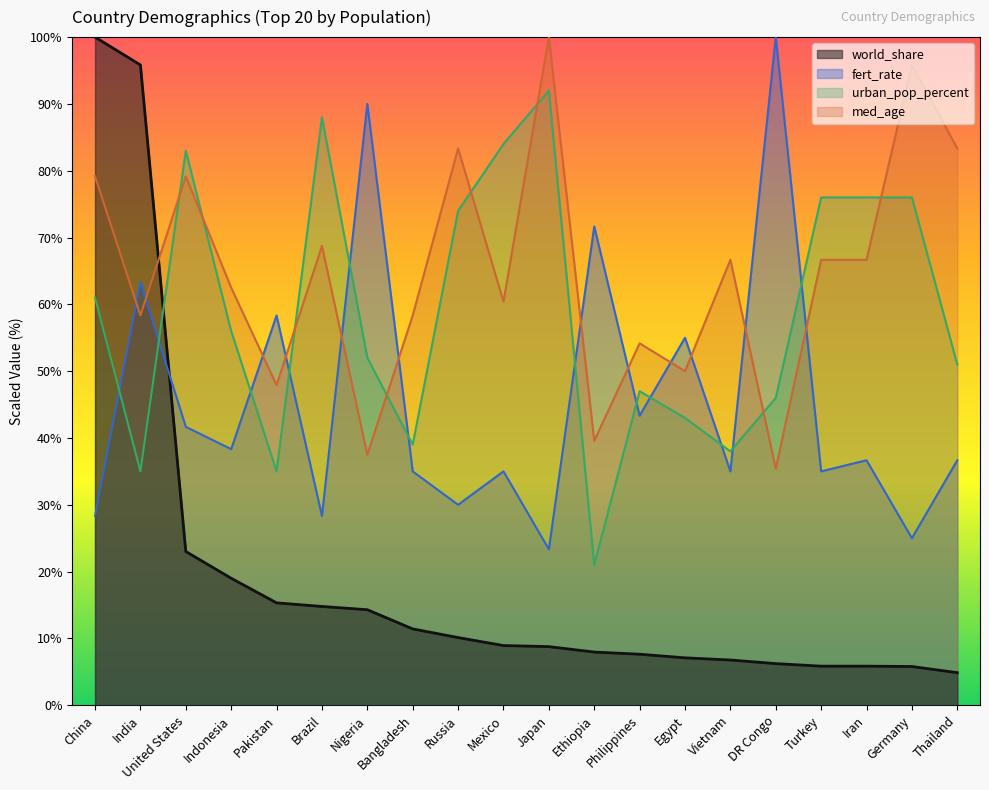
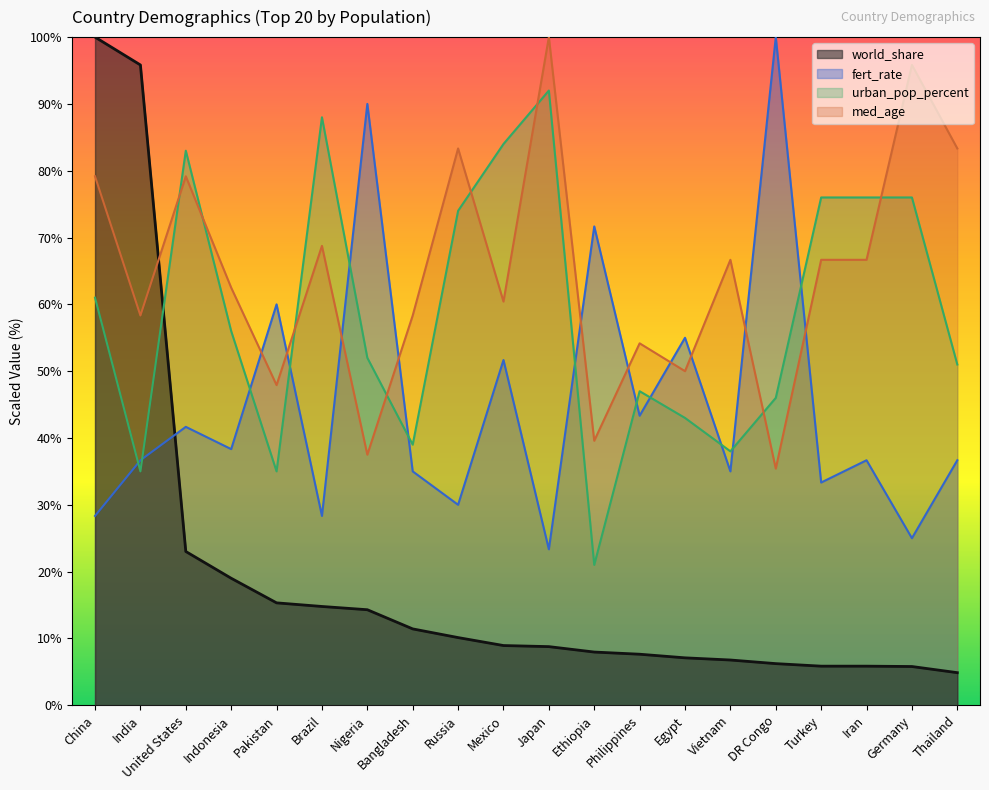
fert_rate, India: 63% -> 37%
fert_rate, Pakistan: 58% -> 60%
fert_rate, Mexico: 35% -> 52%
fert_rate, Turkey: 35% -> 33%
